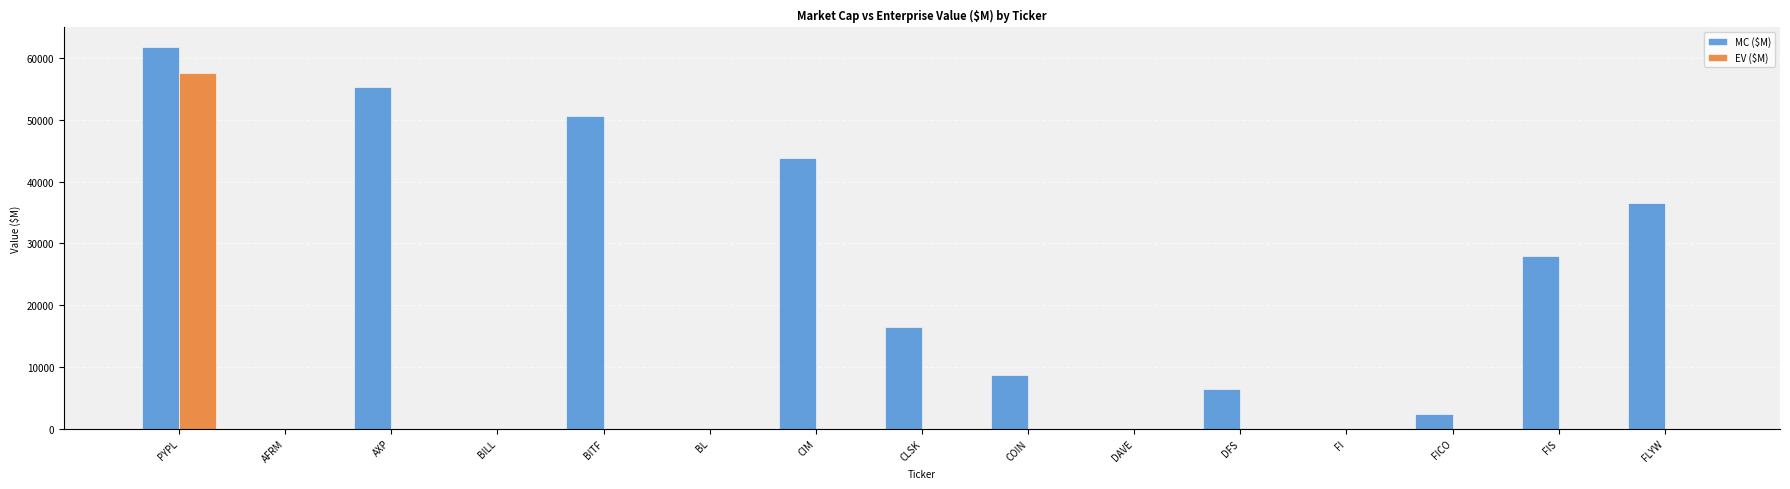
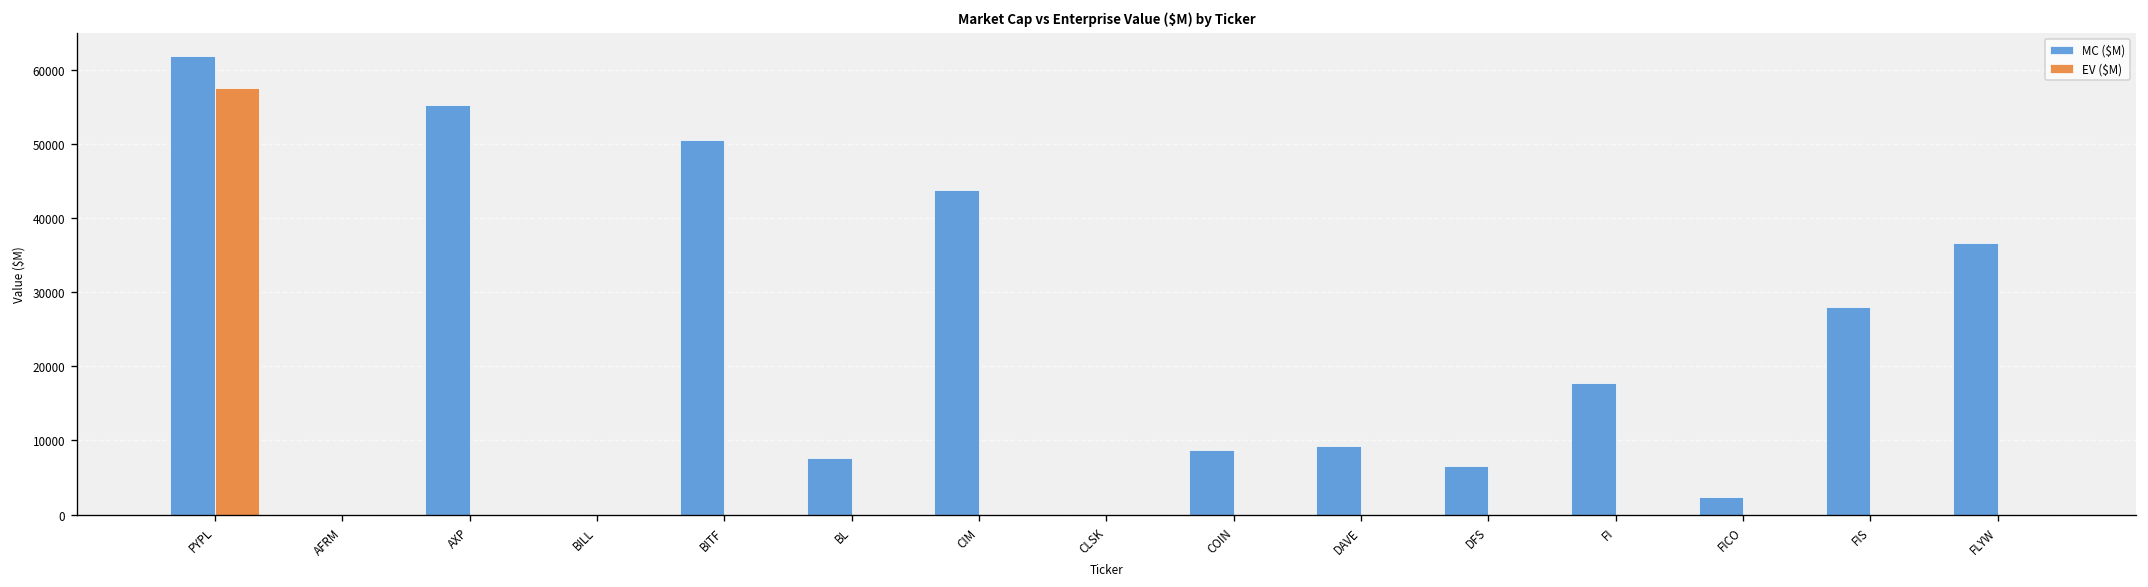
MC ($M), BL: 0 -> 8000
MC ($M), CLSK: 16000 -> 0
MC ($M), DAVE: 0 -> 9000
MC ($M), FI: 0 -> 18000
